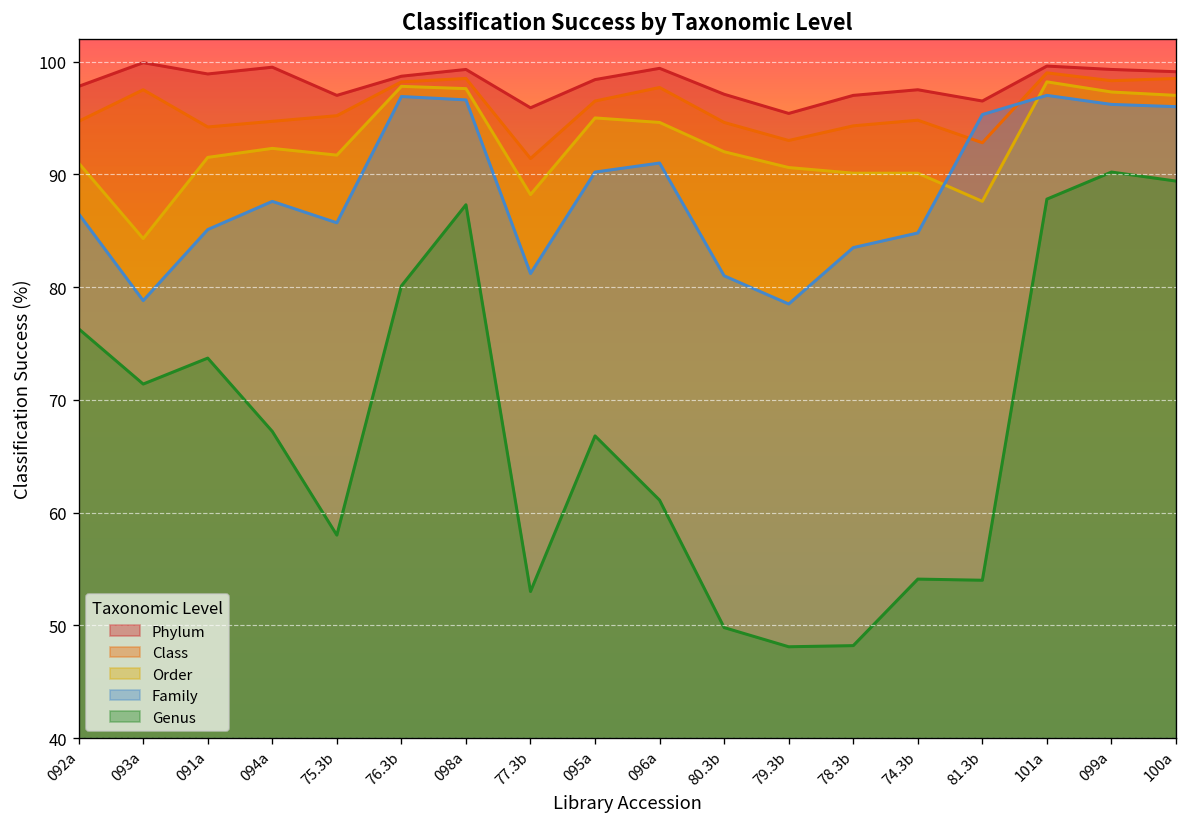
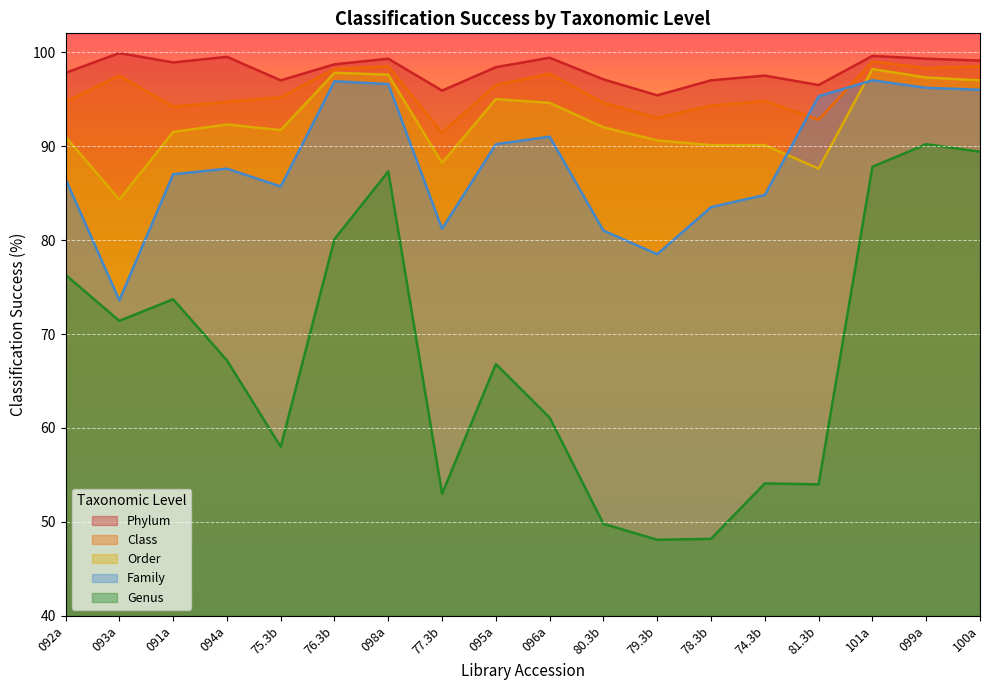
Family, 093a: 79 -> 74
Family, 091a: 85 -> 87
